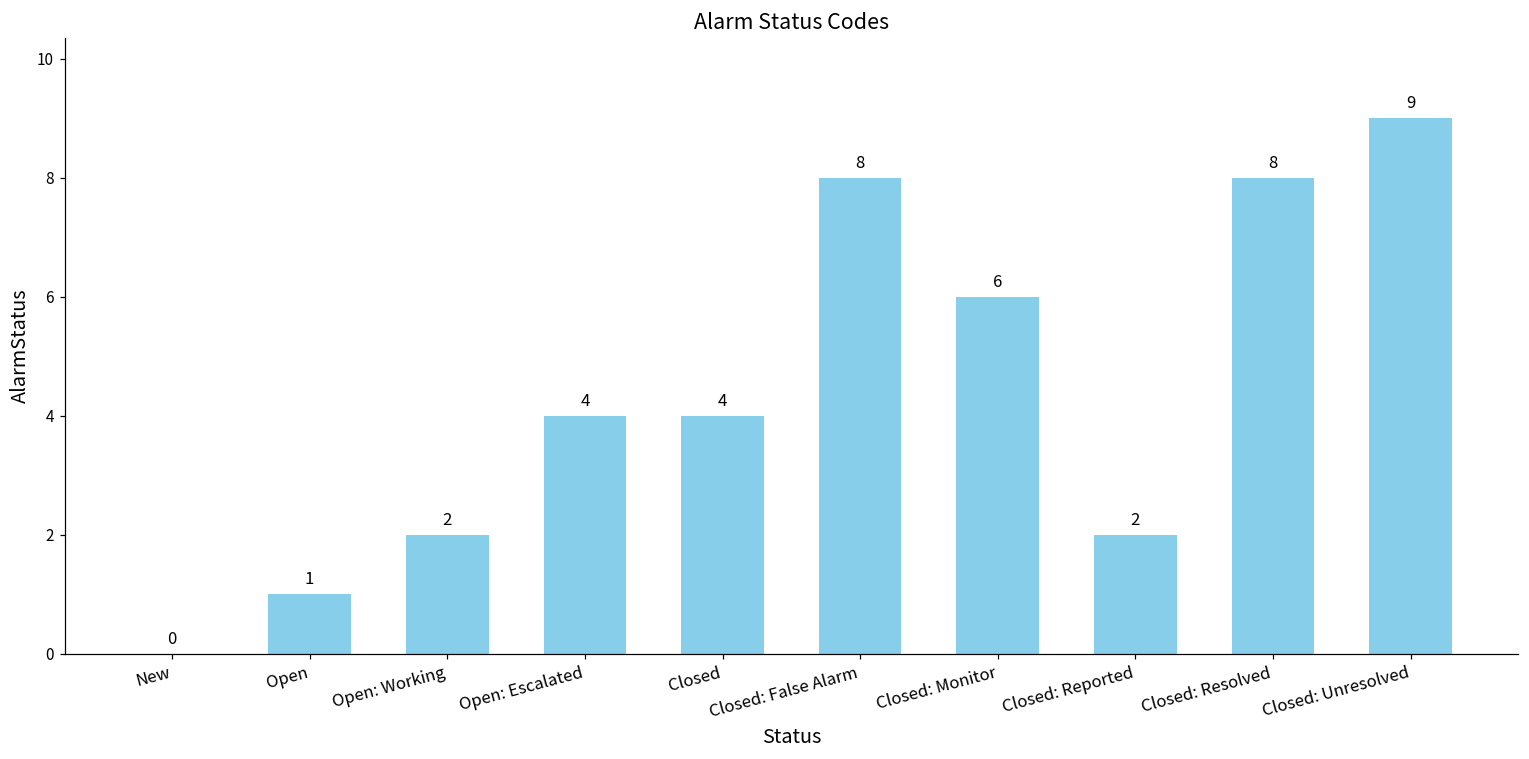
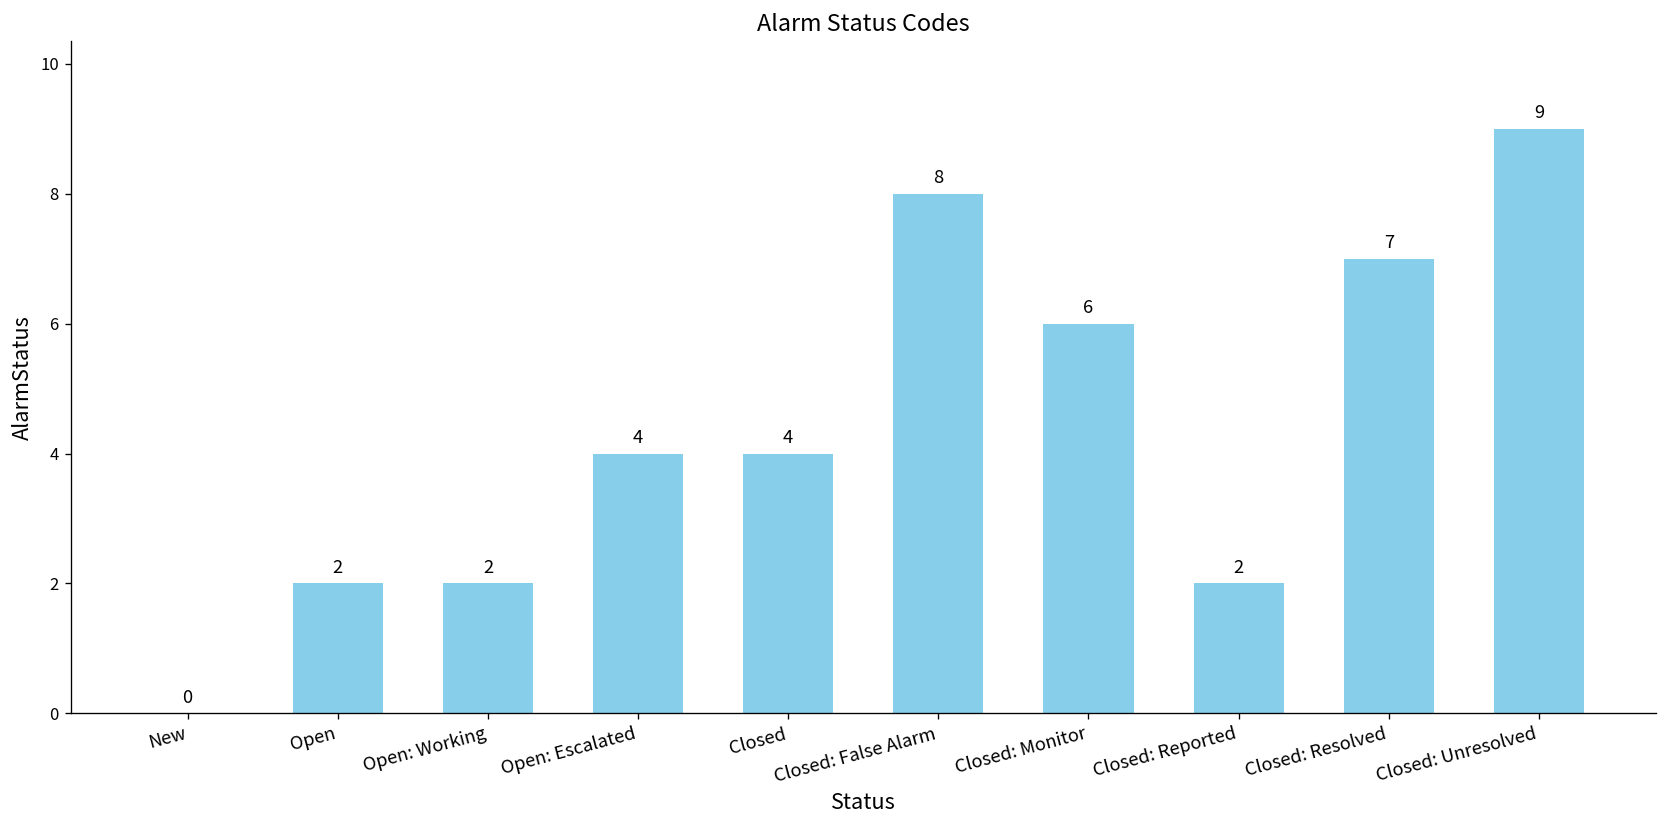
Open: 1 -> 2
Closed: Resolved: 8 -> 7
